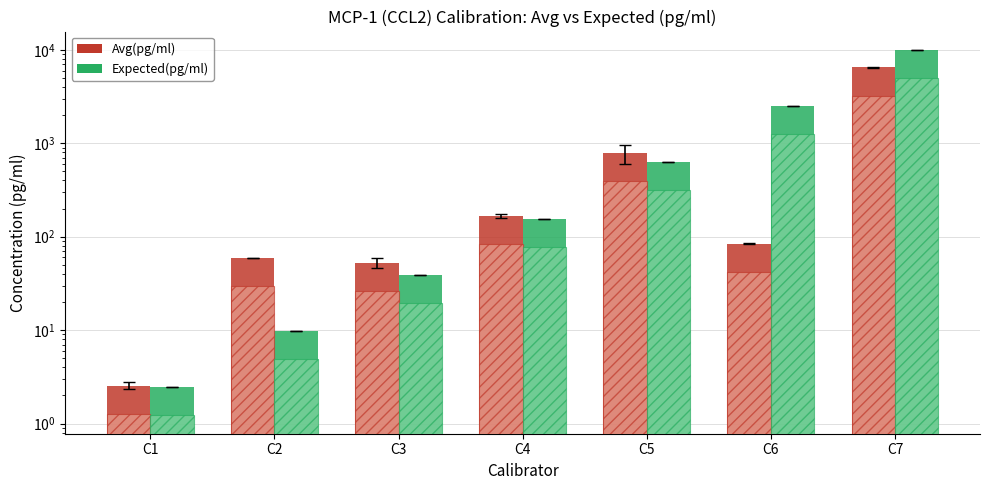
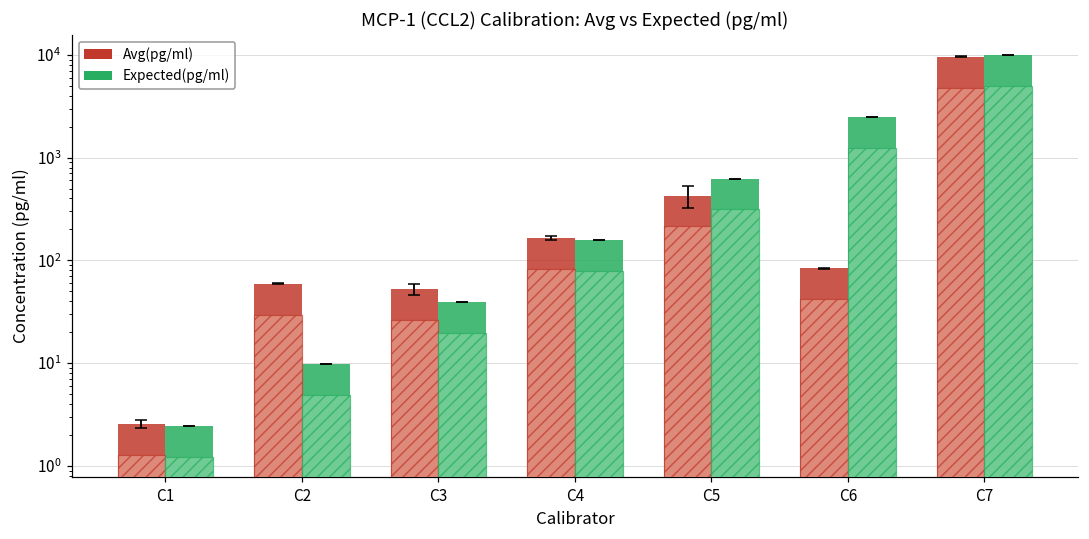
Avg(pg/ml), C5: 800 -> 400
Avg(pg/ml), C7: 6000 -> 10000
